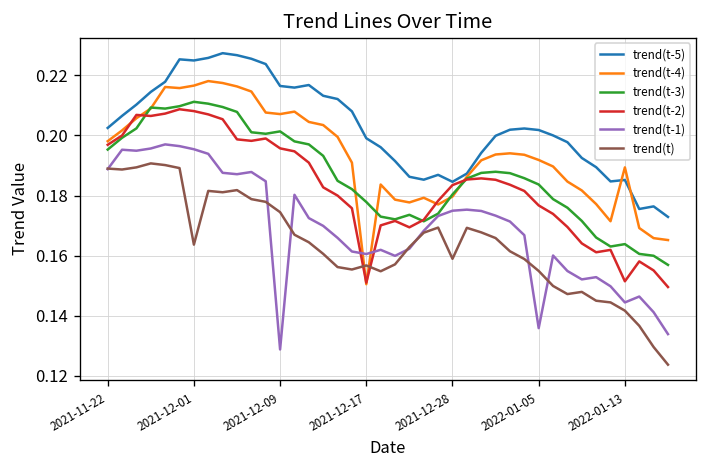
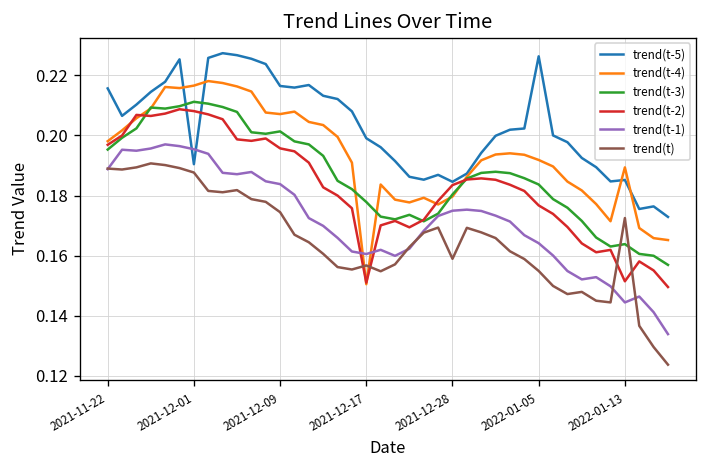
trend(t-5), 2021-11-22: 0.203 -> 0.216
trend(t-5), 2021-12-01: 0.225 -> 0.190
trend(t), 2021-12-01: 0.164 -> 0.188
trend(t-1), 2021-12-09: 0.129 -> 0.184
trend(t-5), 2022-01-05: 0.202 -> 0.226
trend(t-1), 2022-01-05: 0.136 -> 0.164
trend(t), 2022-01-13: 0.142 -> 0.173
